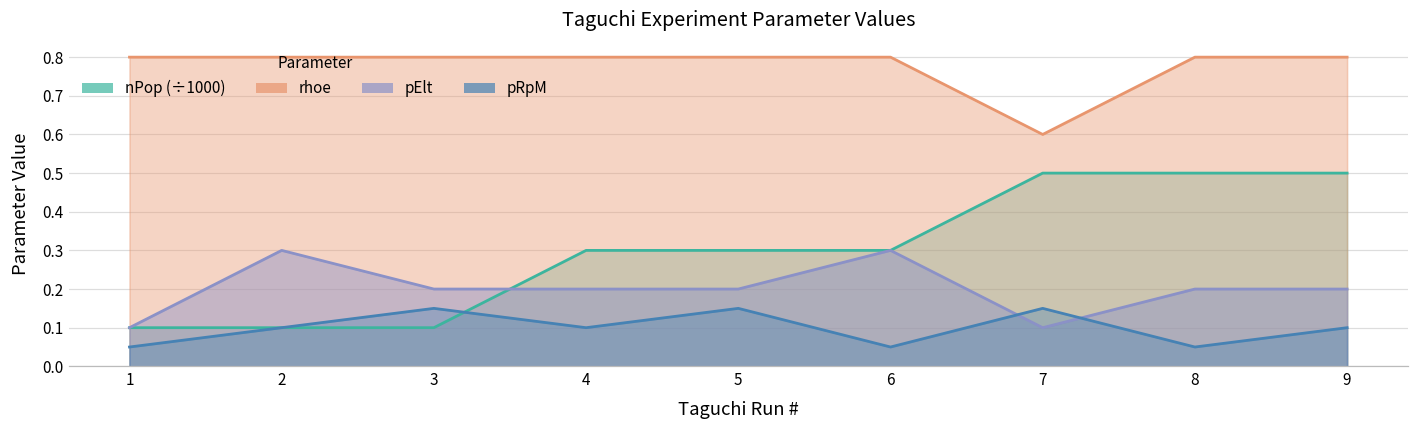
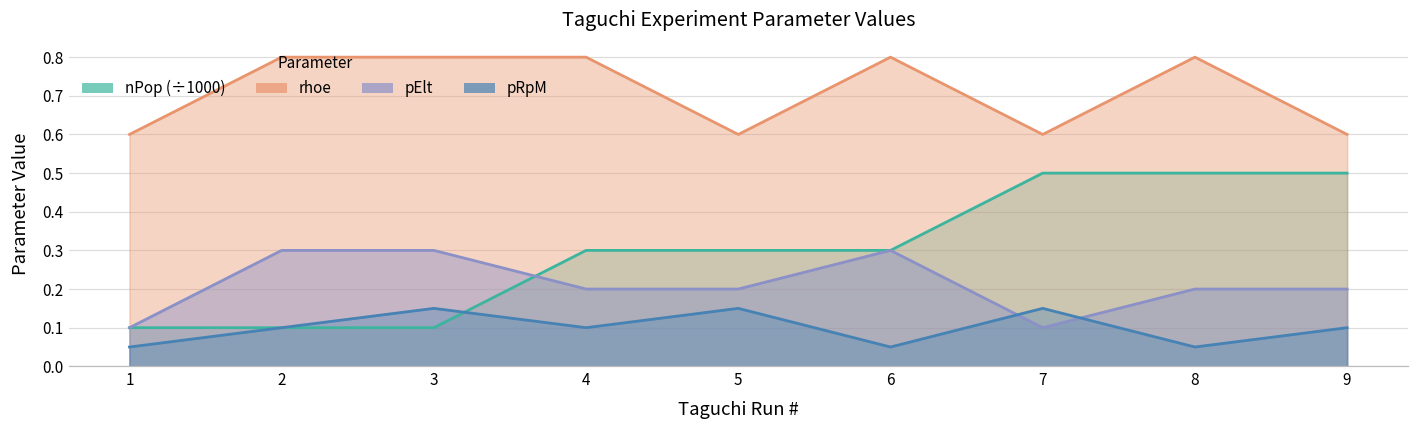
rhoe, 1: 0.8 -> 0.6
pElt, 3: 0.2 -> 0.3
rhoe, 5: 0.8 -> 0.6
rhoe, 9: 0.8 -> 0.6
